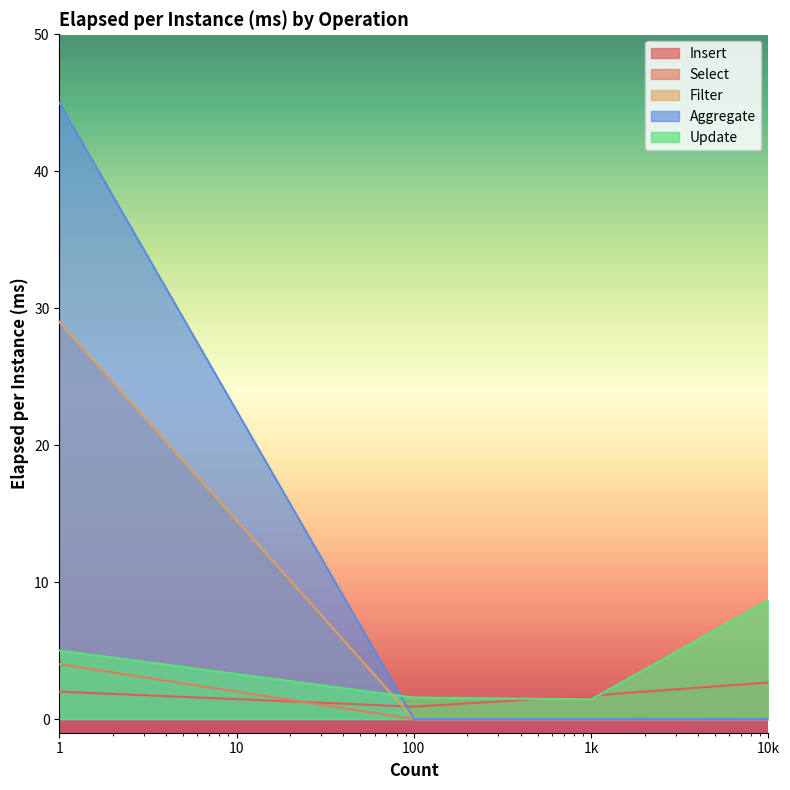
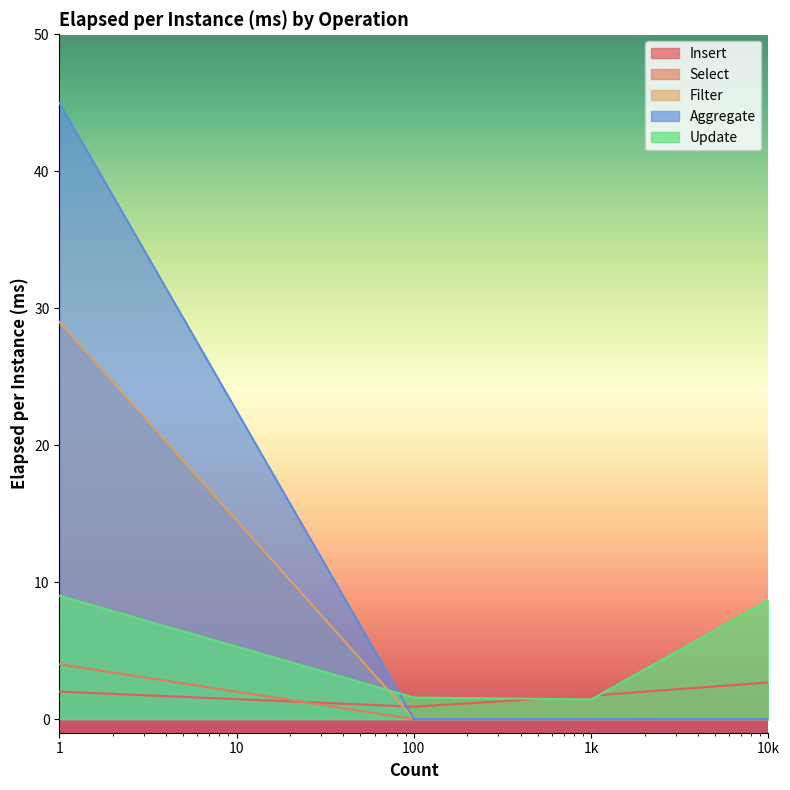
Update, 1: 5 -> 9
